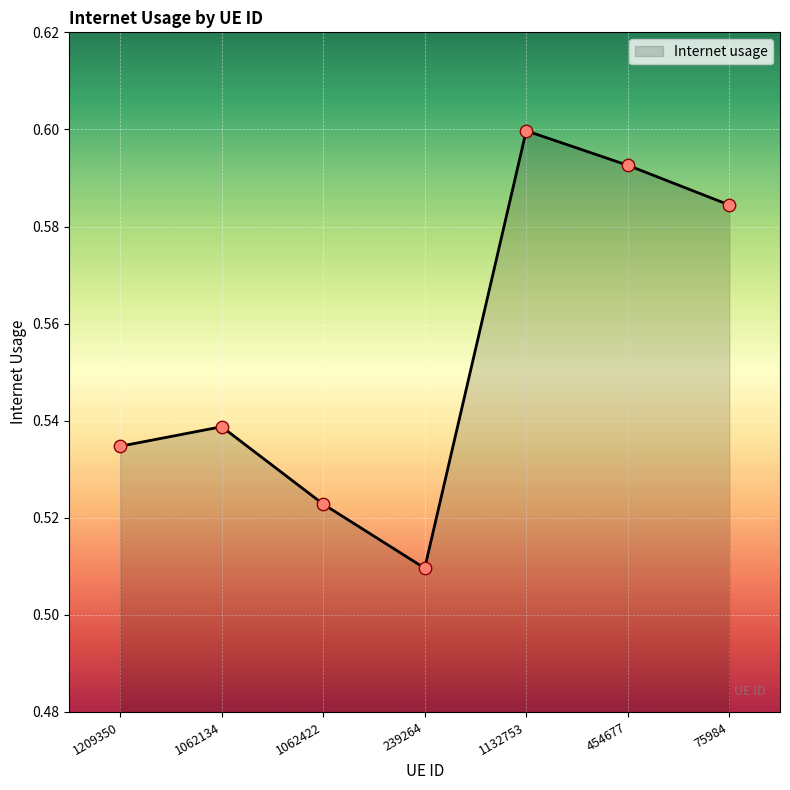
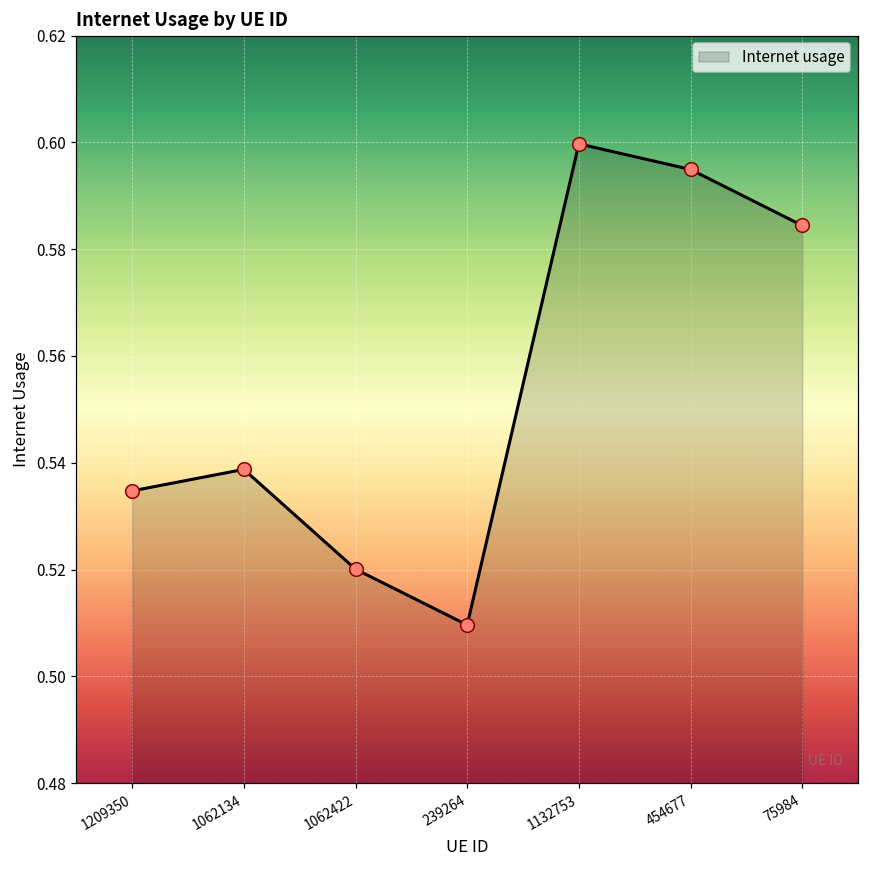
1062422: 0.523 -> 0.520
454677: 0.593 -> 0.595
